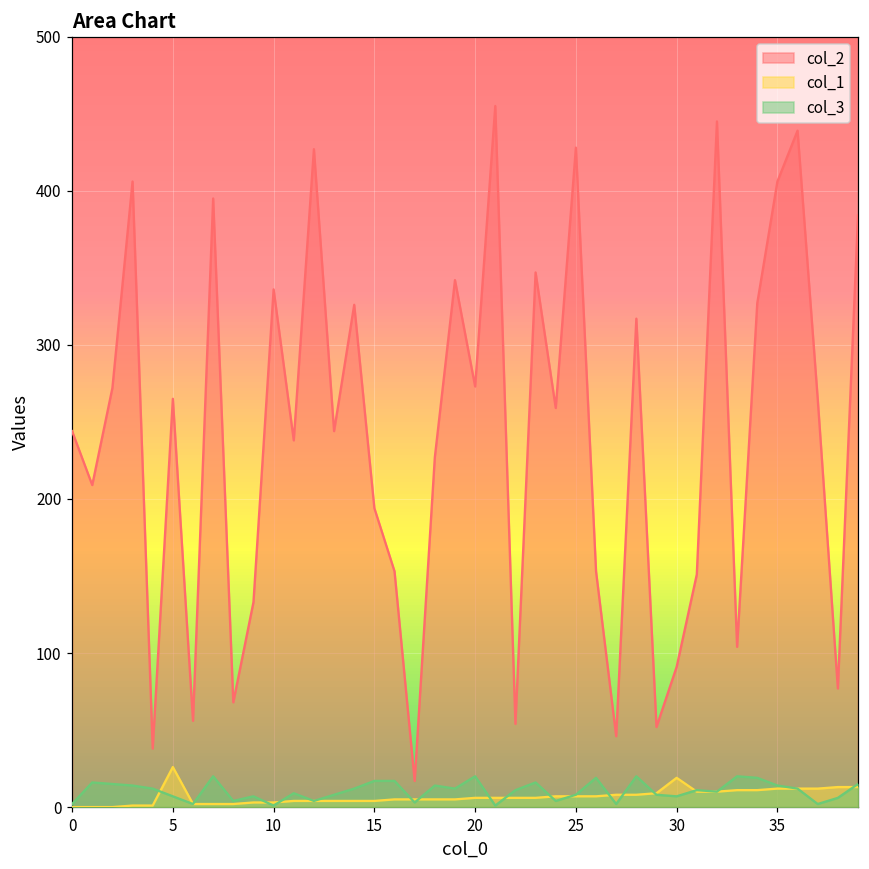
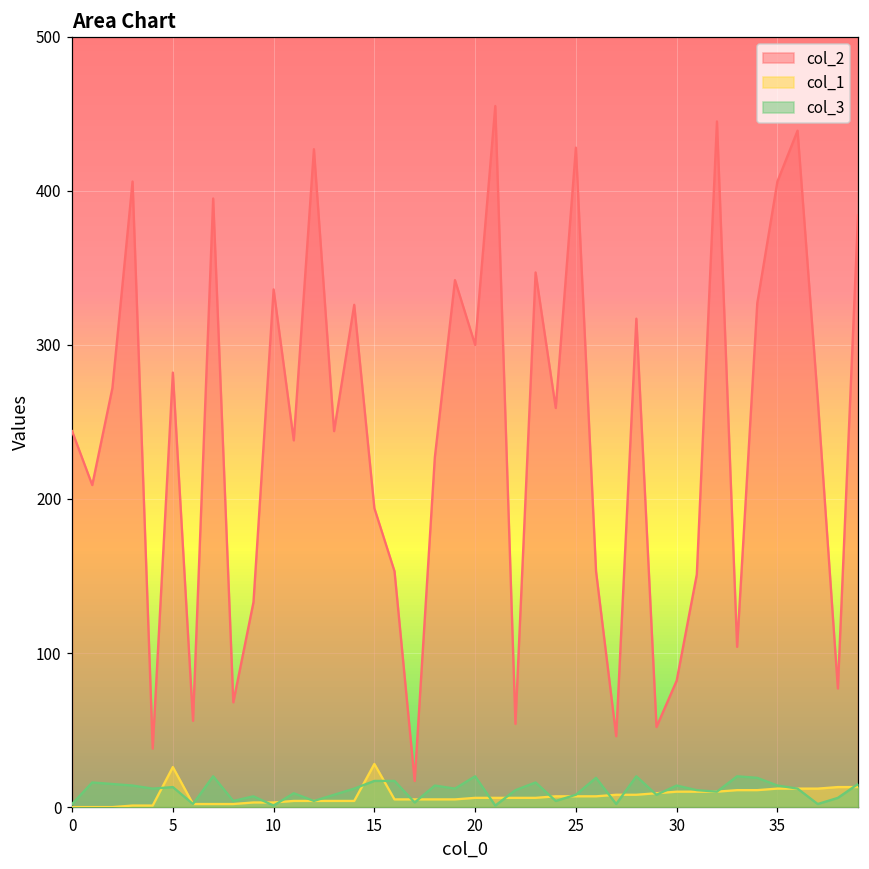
col_2, 5: 265 -> 282
col_3, 5: 7 -> 13
col_1, 15: 4 -> 28
col_2, 20: 273 -> 300
col_2, 30: 91 -> 82
col_1, 30: 19 -> 10
col_3, 30: 7 -> 14
